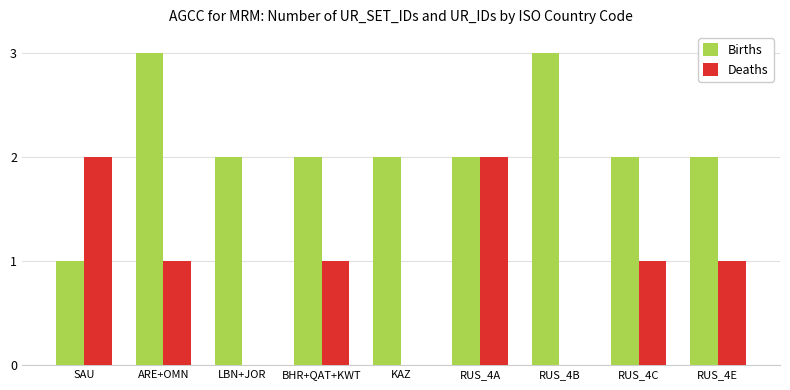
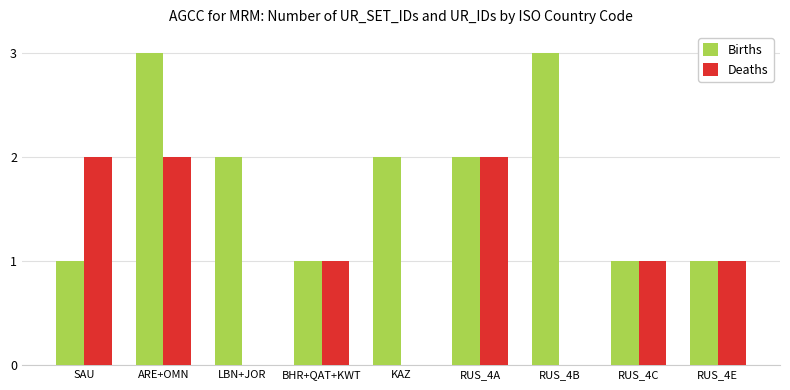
Deaths, ARE+OMN: 1 -> 2
Births, BHR+QAT+KWT: 2 -> 1
Births, RUS_4C: 2 -> 1
Births, RUS_4E: 2 -> 1
